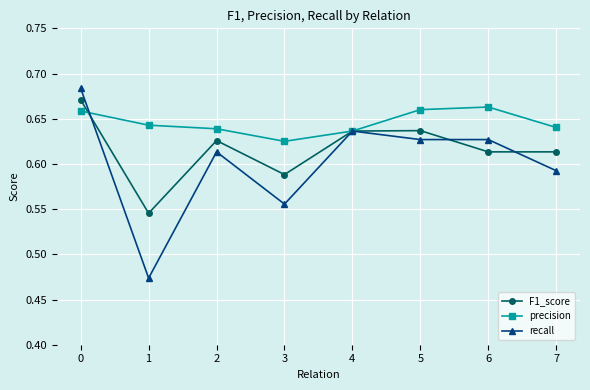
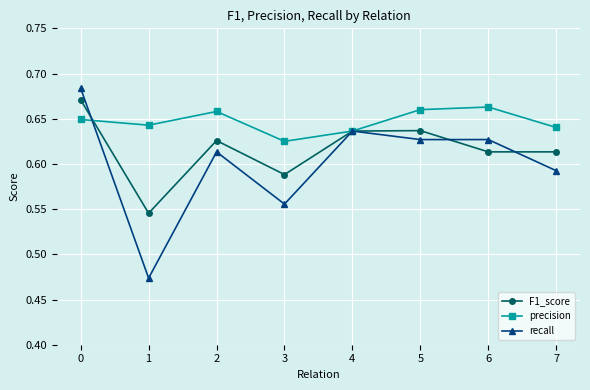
precision, 0: 0.66 -> 0.65
precision, 2: 0.64 -> 0.66
